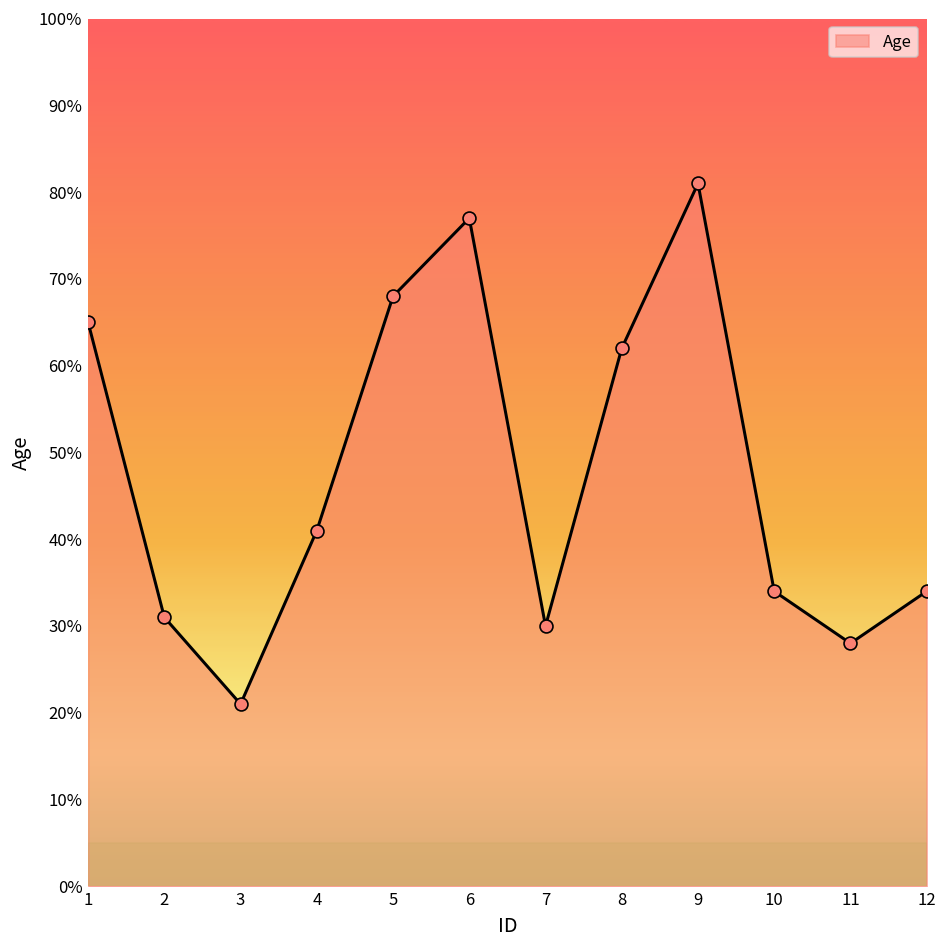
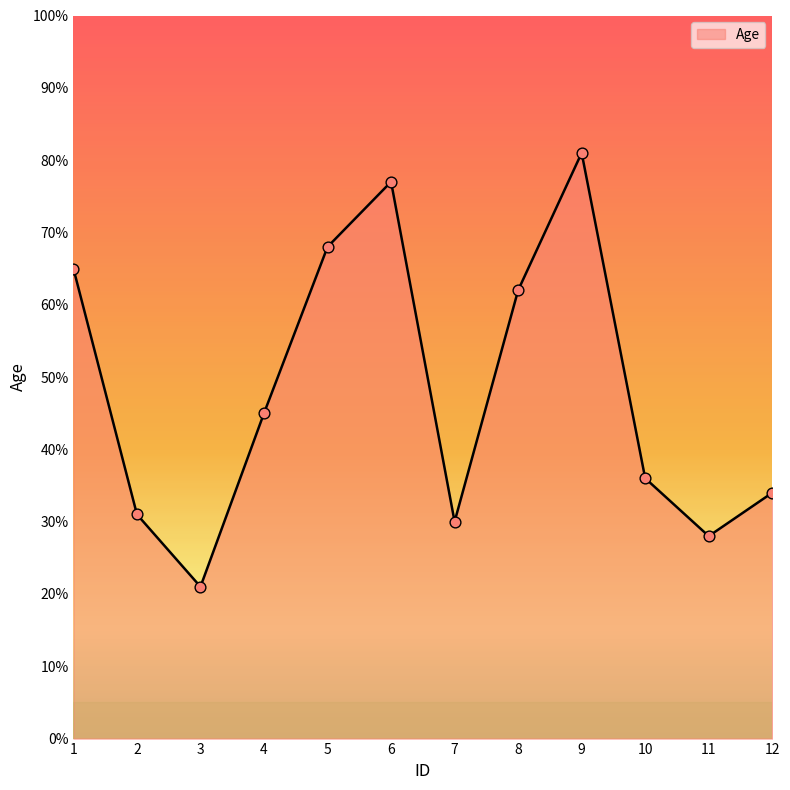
4: 41% -> 45%
10: 34% -> 36%
